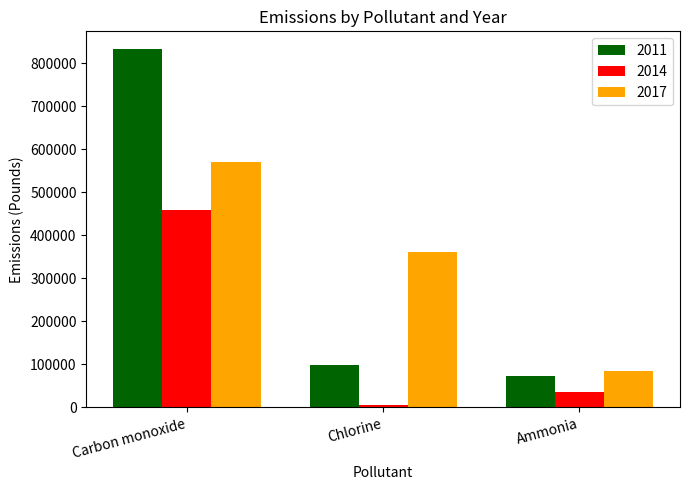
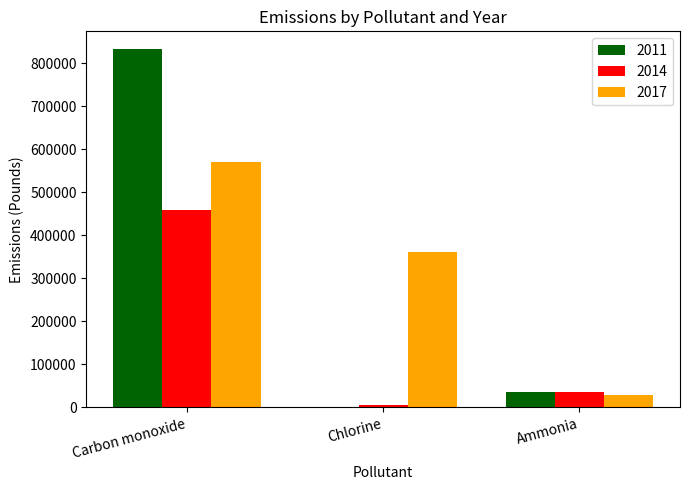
2011, Chlorine: 100000 -> 0
2011, Ammonia: 70000 -> 40000
2017, Ammonia: 80000 -> 30000
